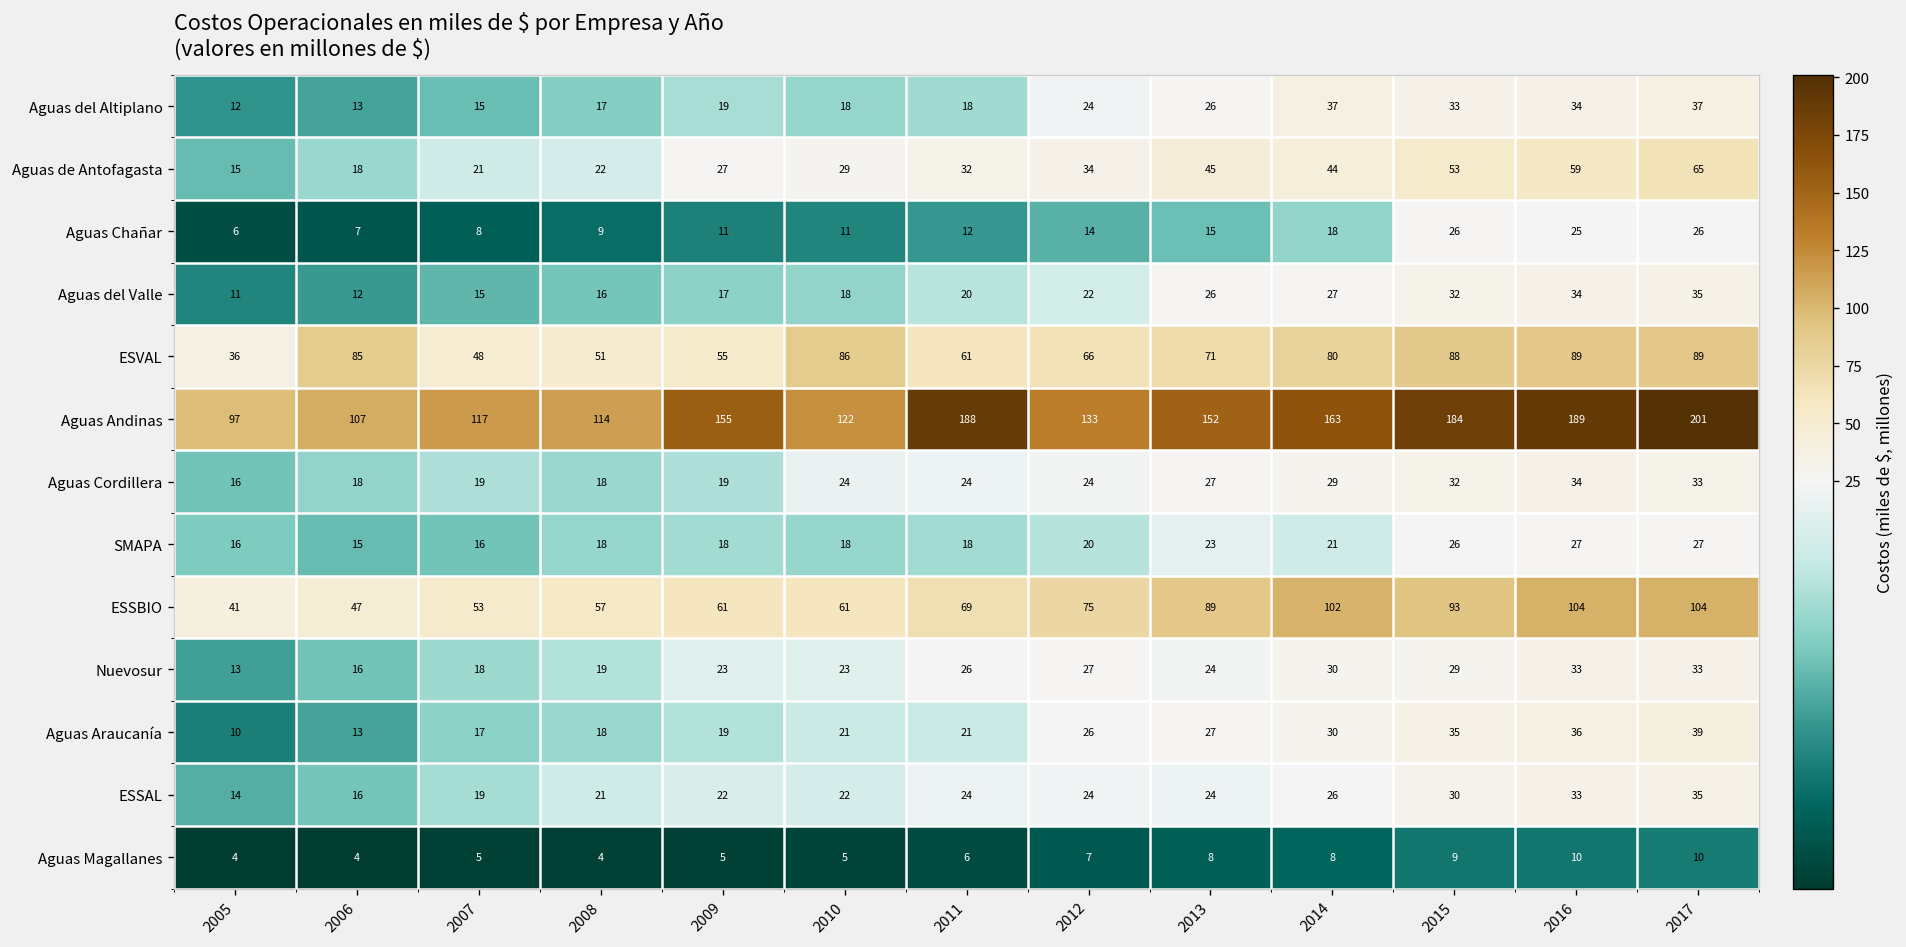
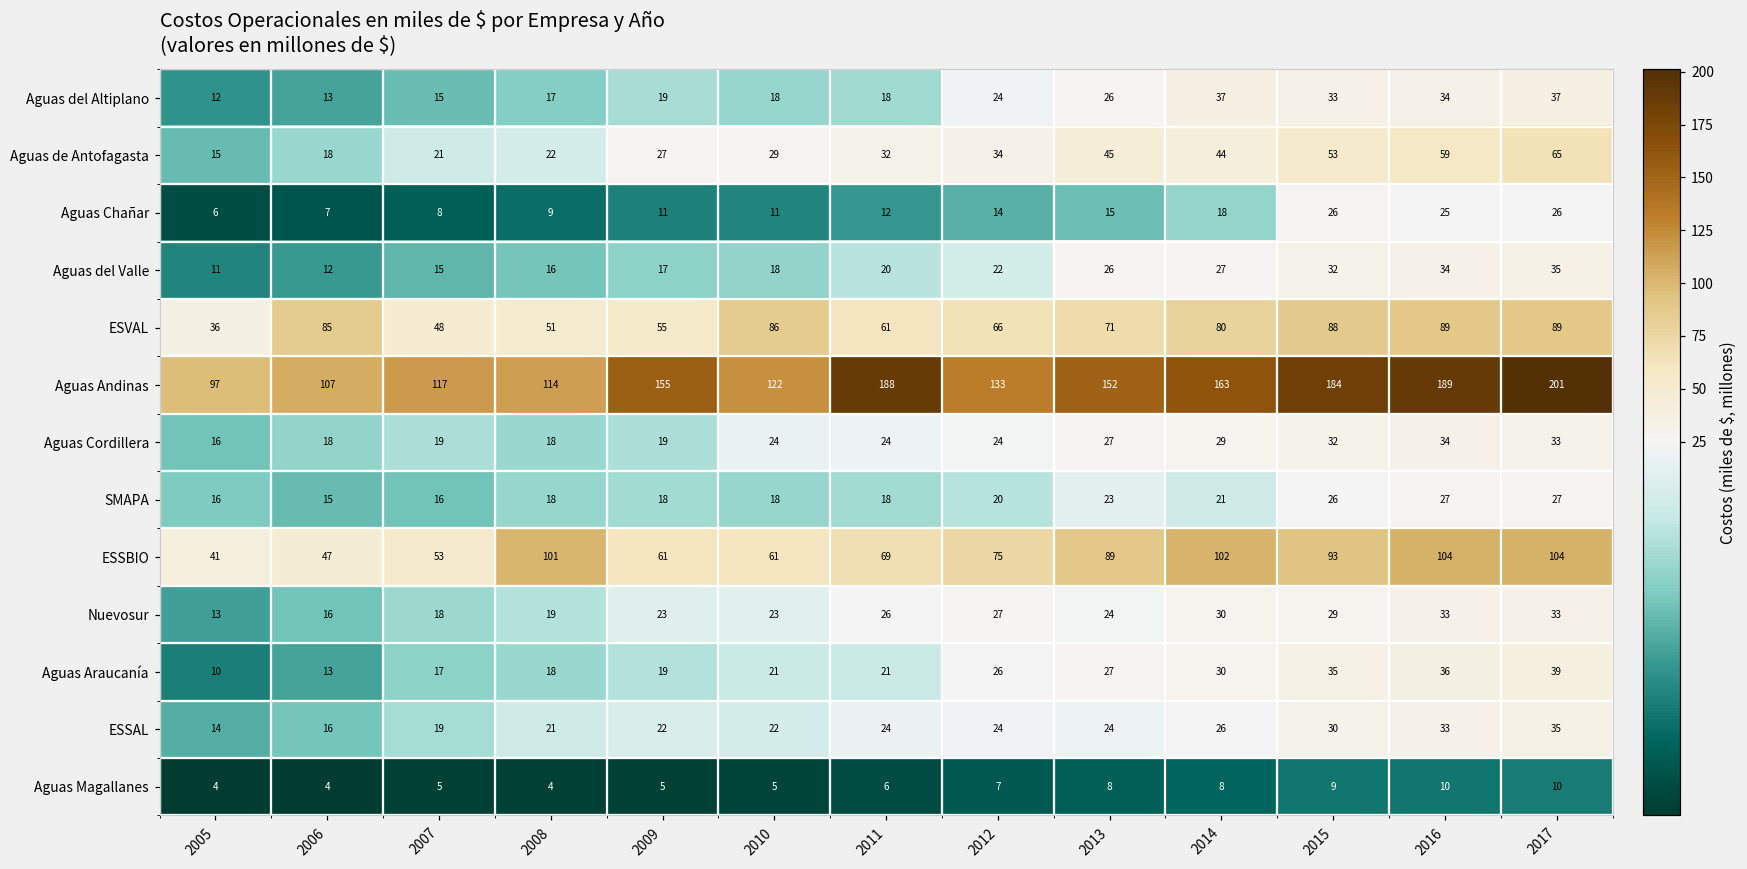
ESSBIO, 2008: 57 -> 101
